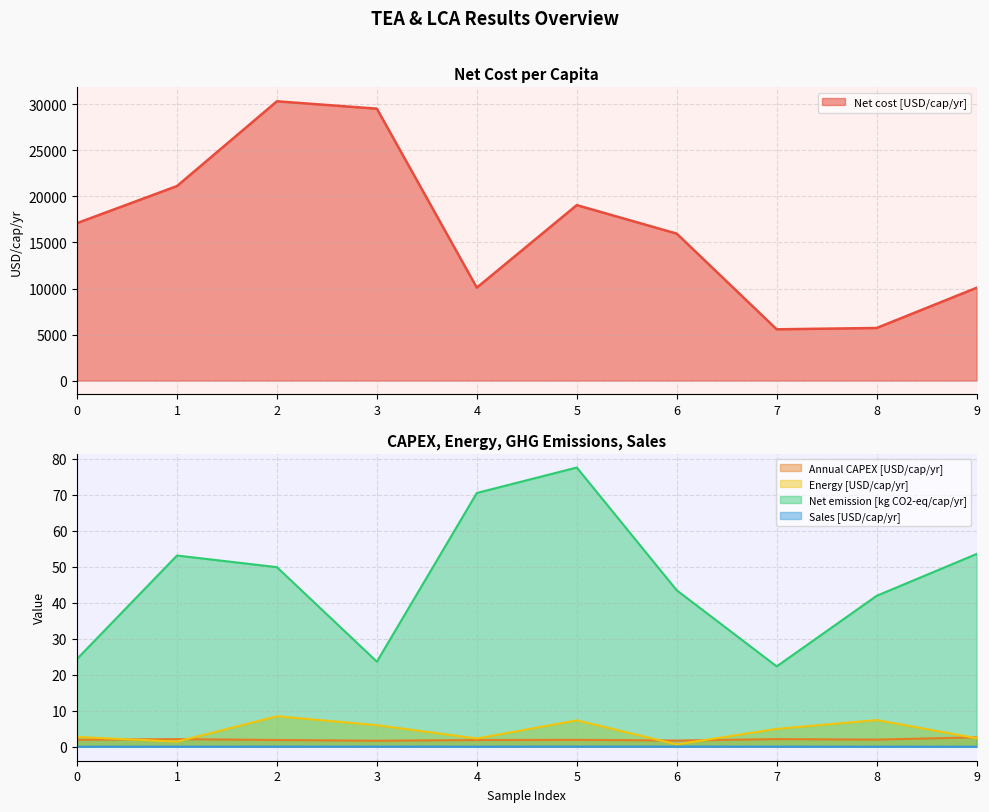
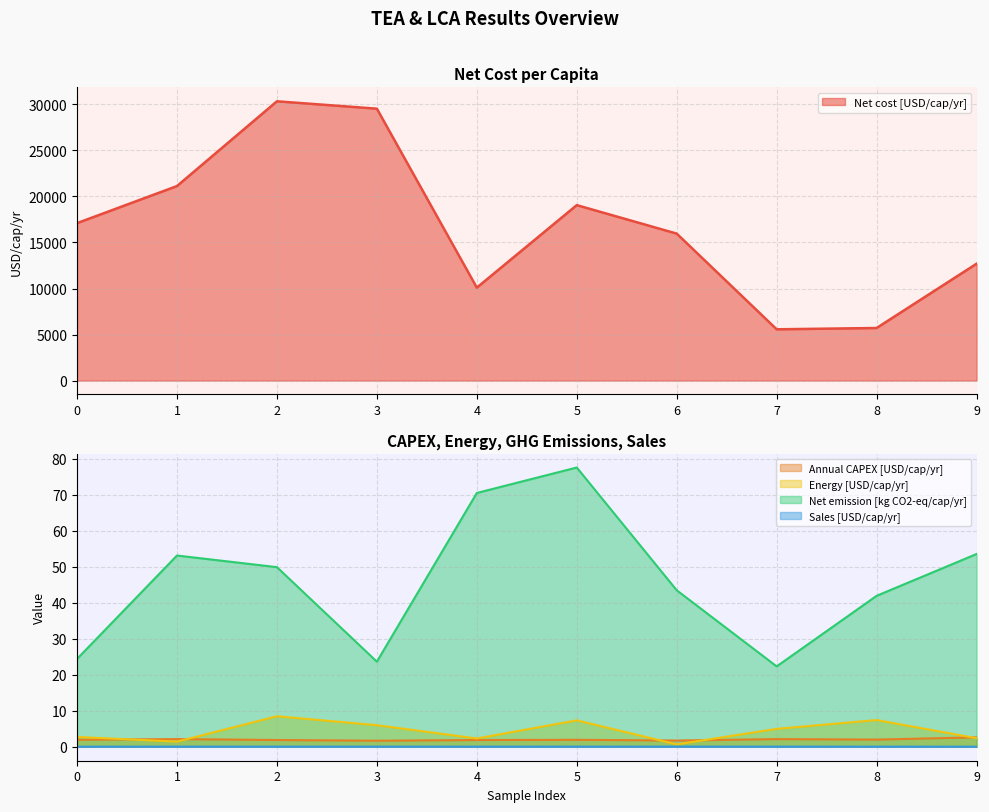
Net Cost per Capita, 9: 10000 -> 13000
